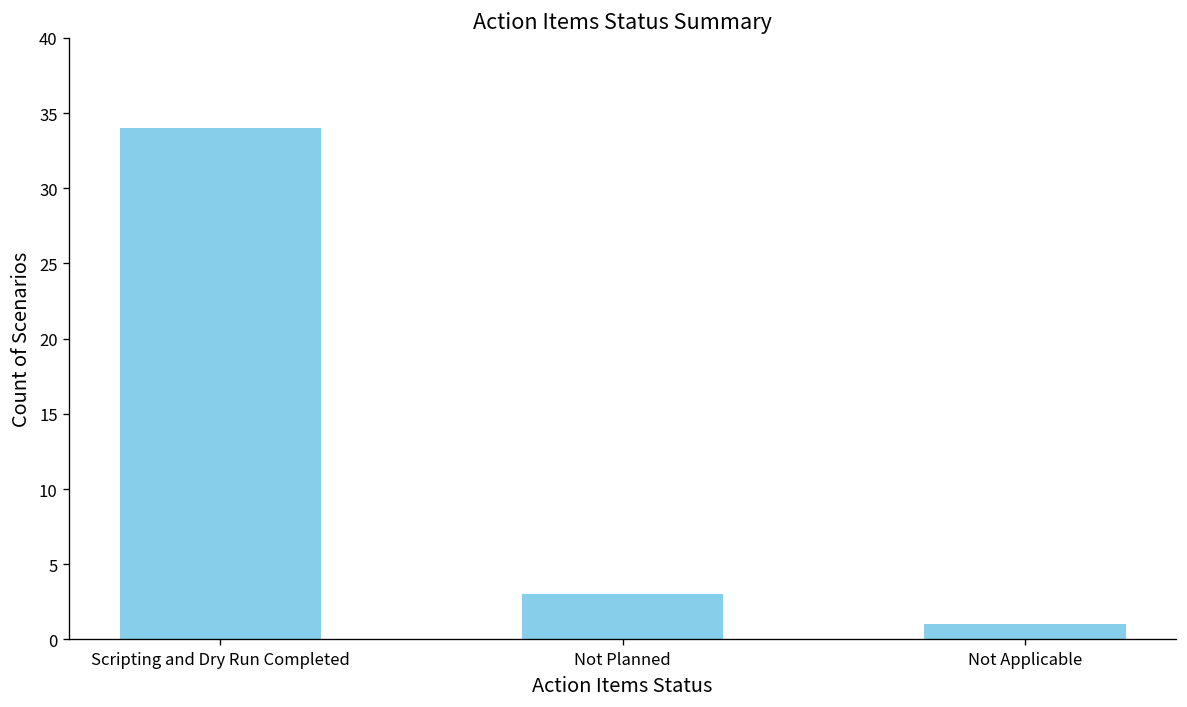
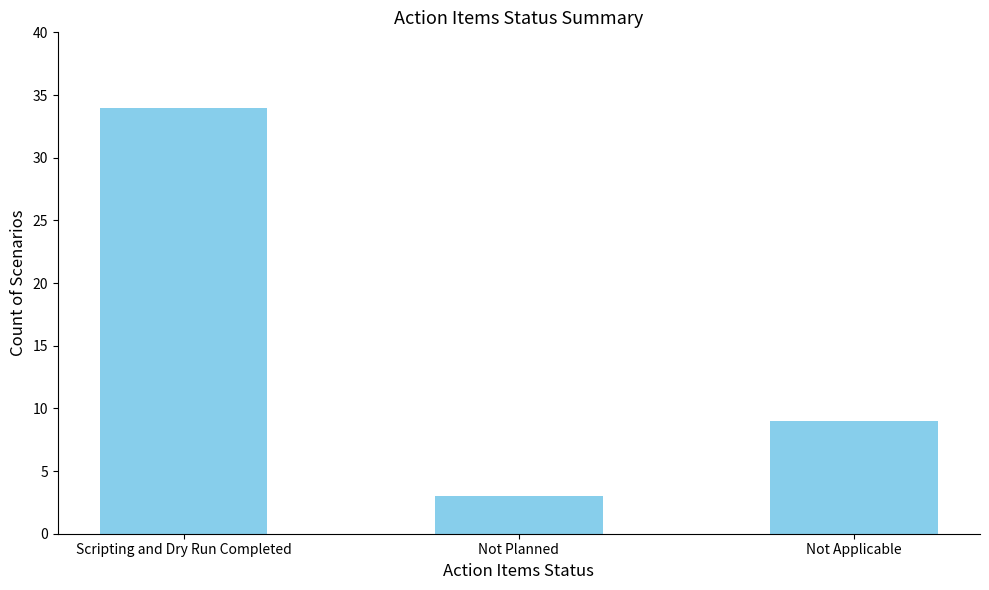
Not Applicable: 1 -> 9
